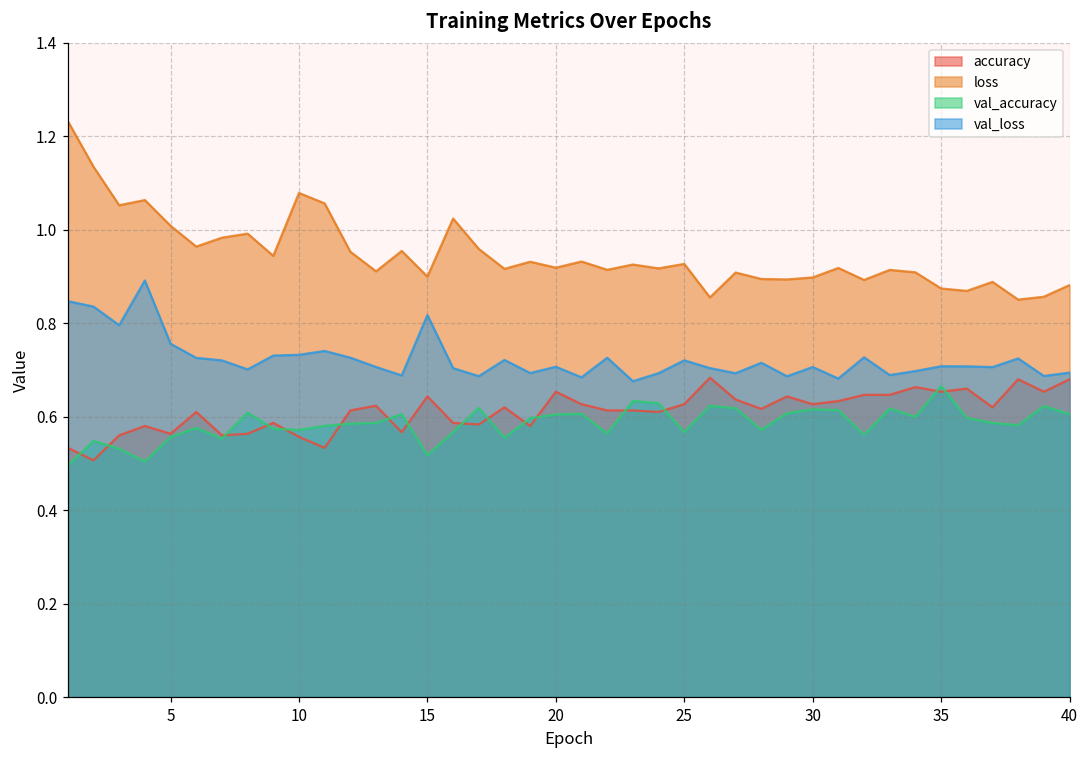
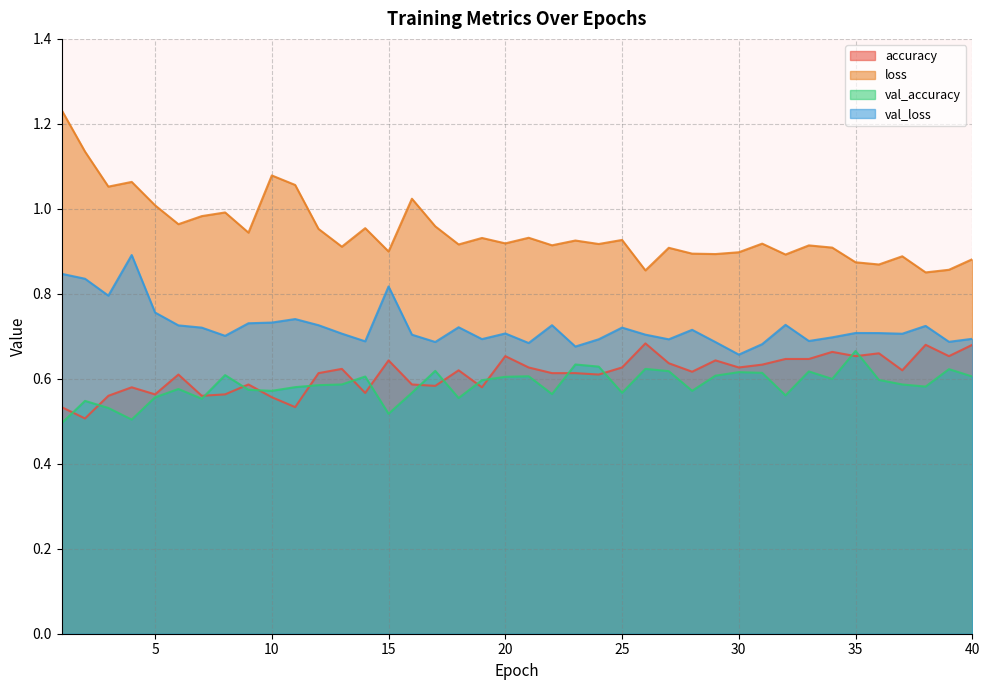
val_loss, 30: 0.71 -> 0.66
